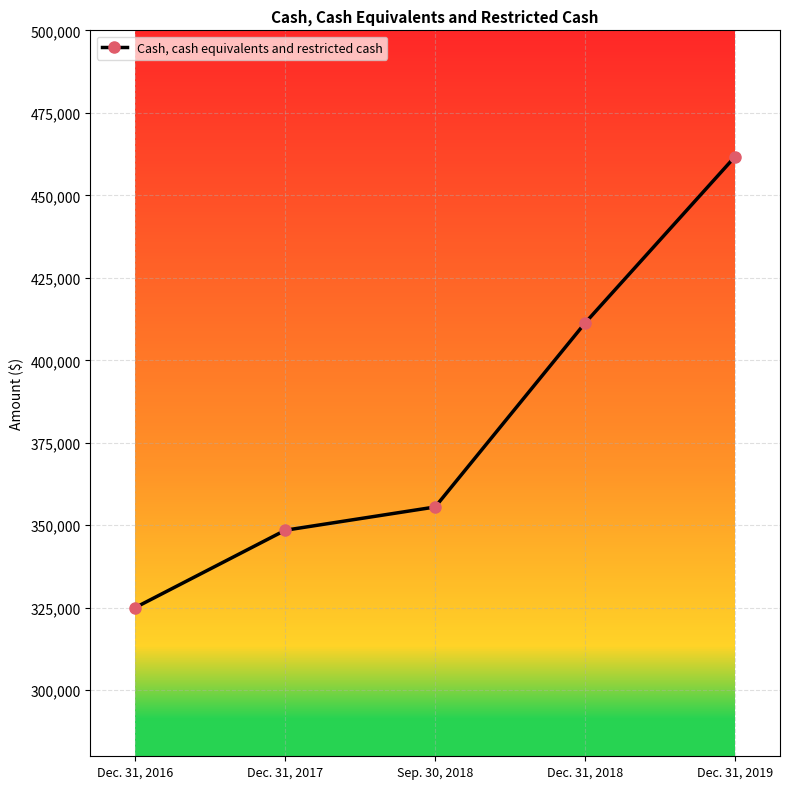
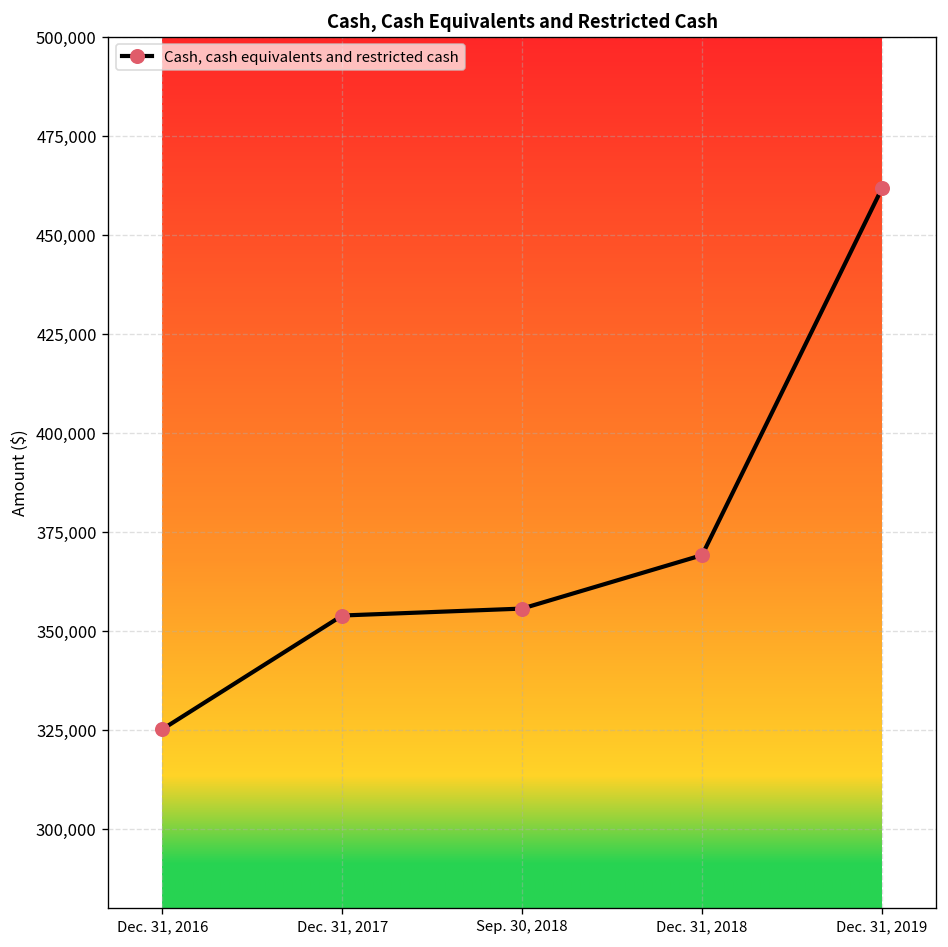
Dec. 31, 2017: 348,000 -> 354,000
Dec. 31, 2018: 411,000 -> 369,000
